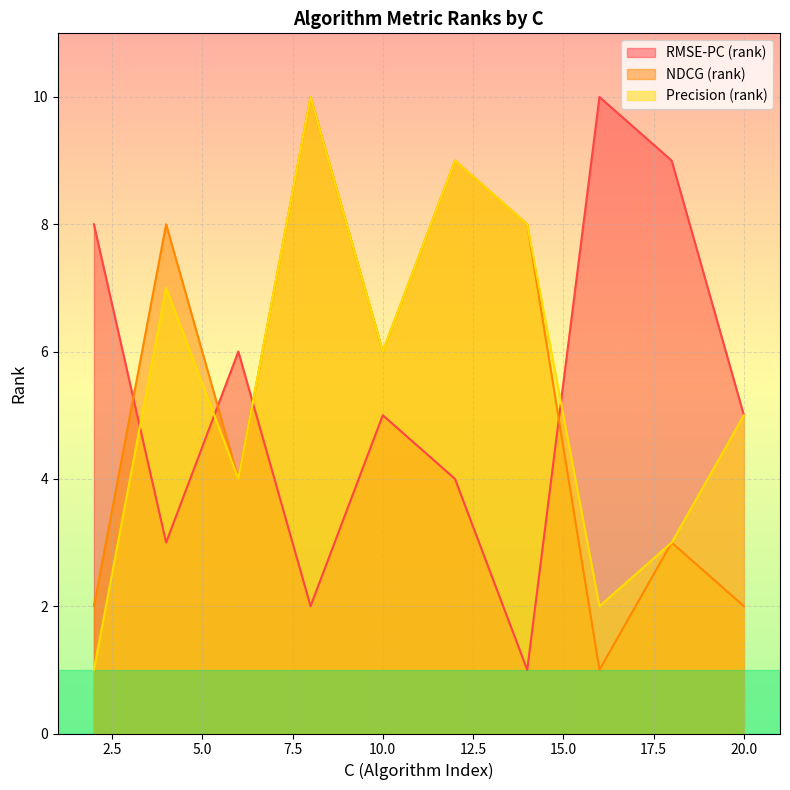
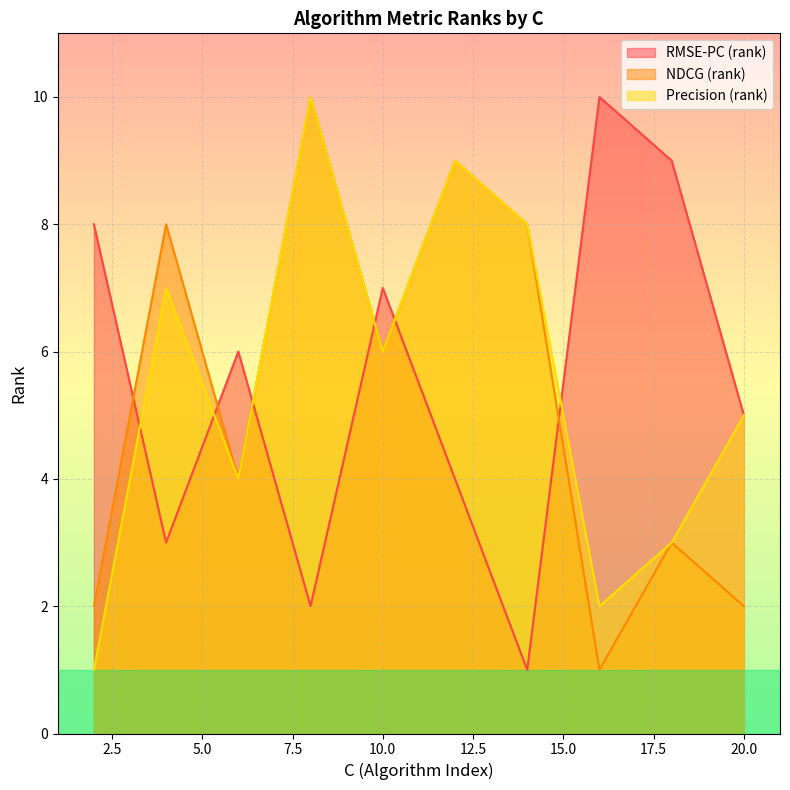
RMSE-PC (rank), 10.0: 5 -> 7
